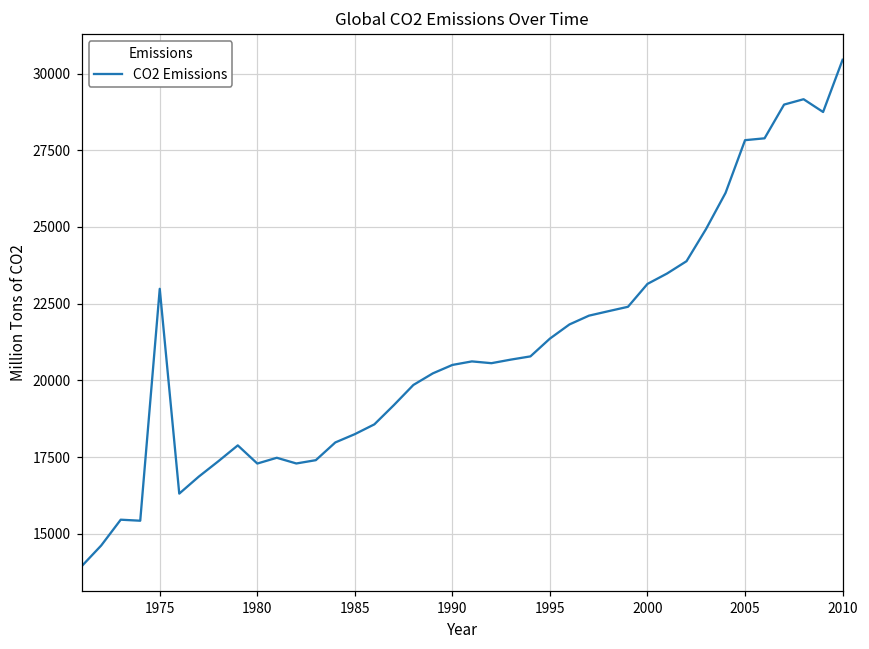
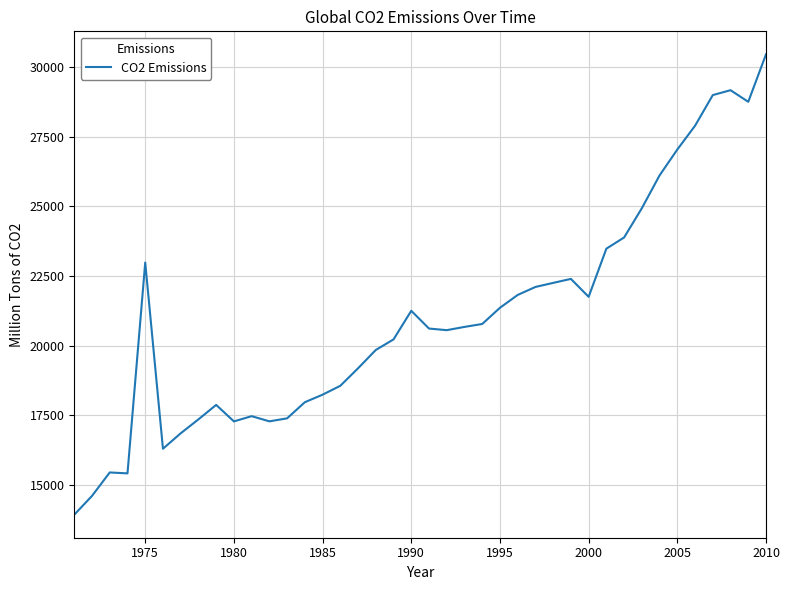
1990: 20500 -> 21300
2000: 23100 -> 21800
2005: 27800 -> 27000
